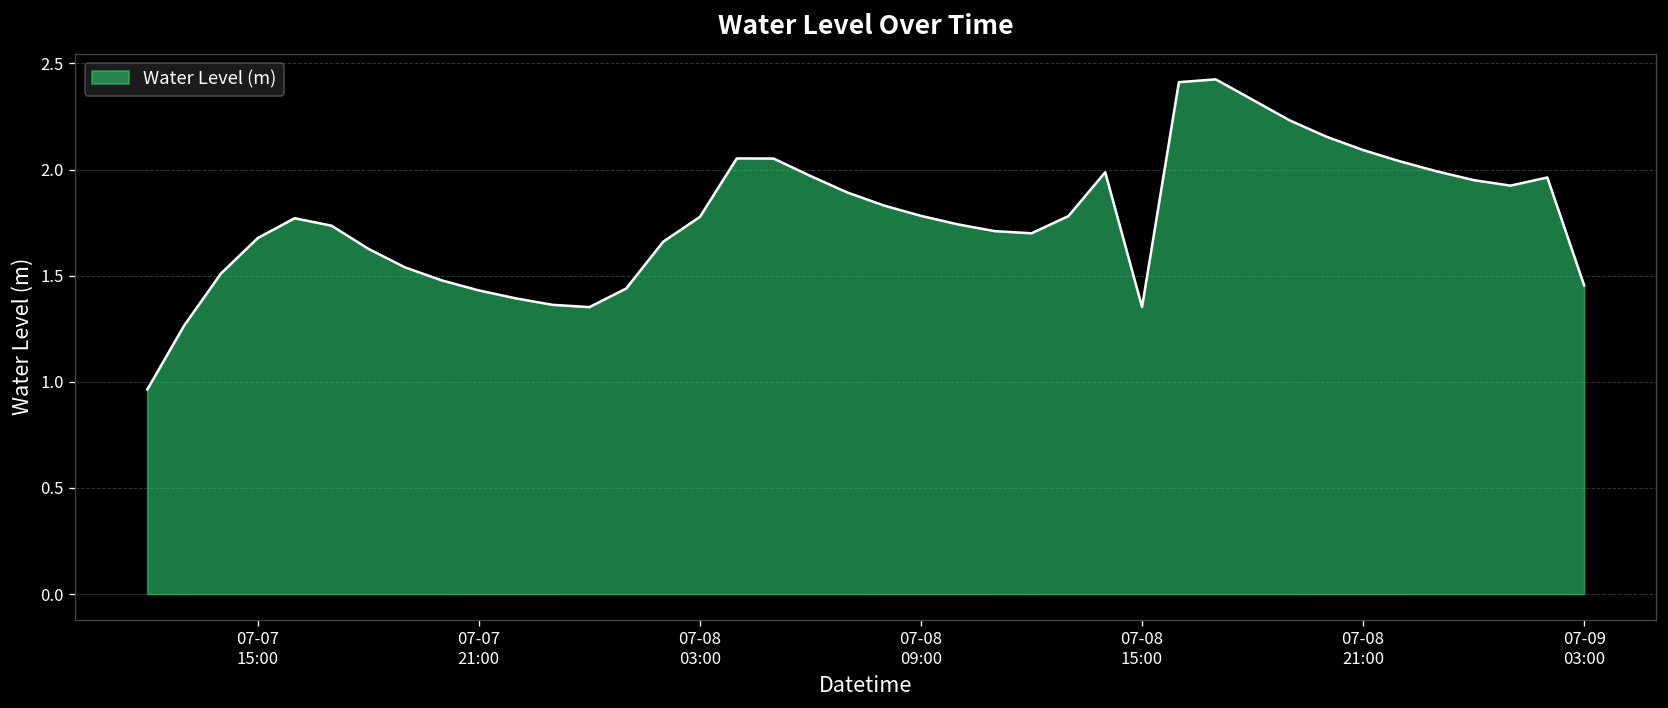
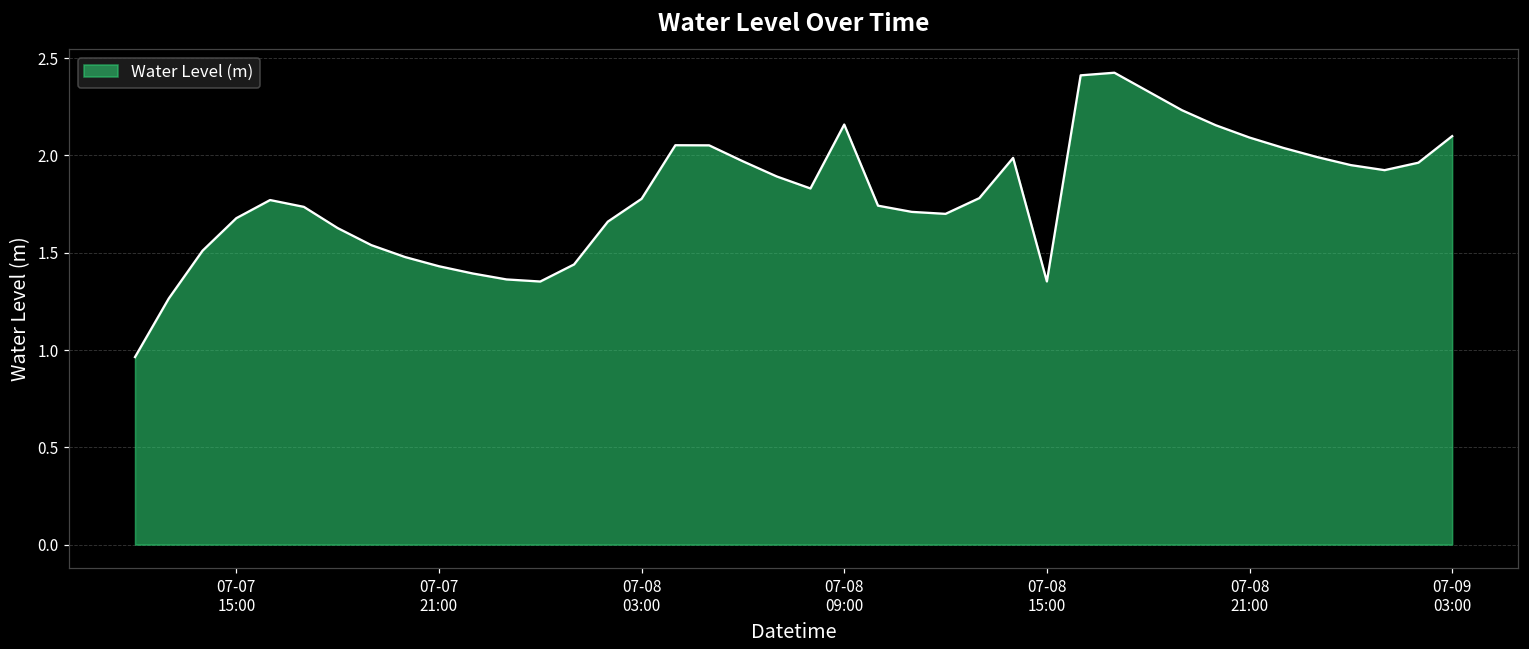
07-08 09:00: 1.78 -> 2.16
07-09 03:00: 1.45 -> 2.10
